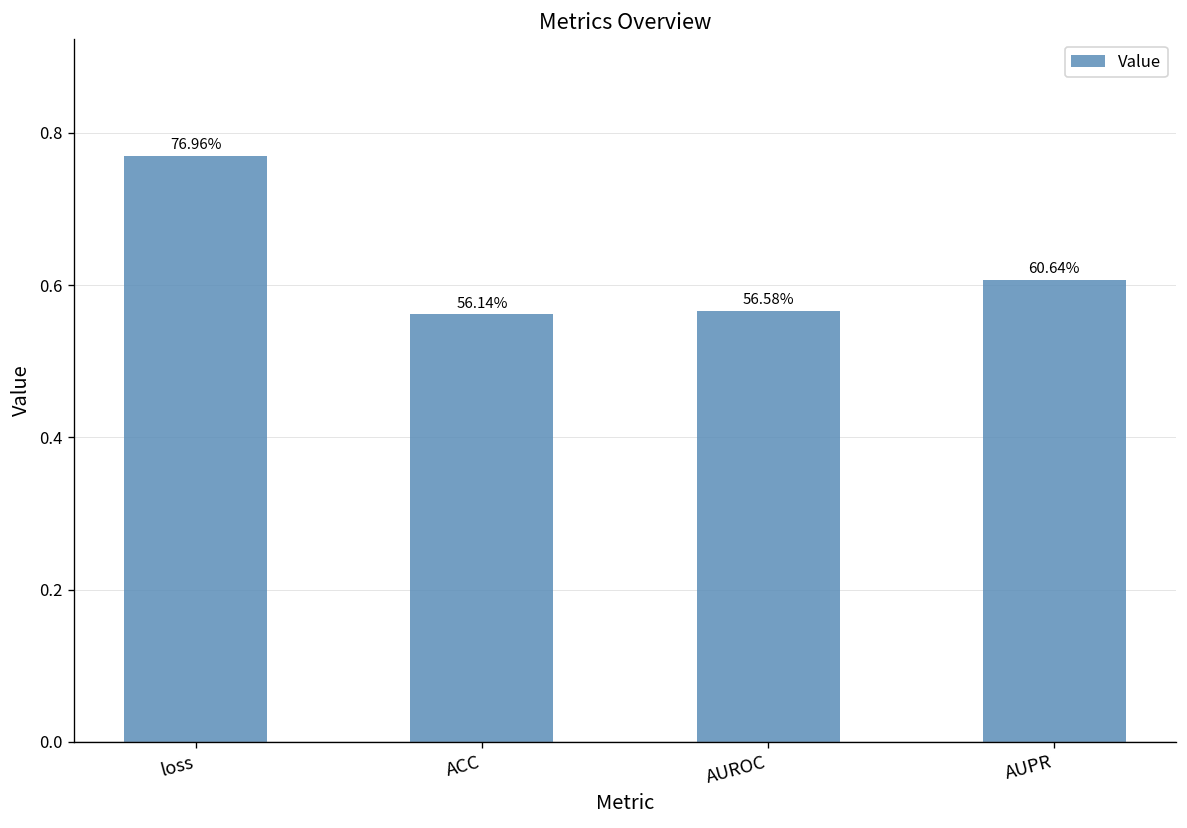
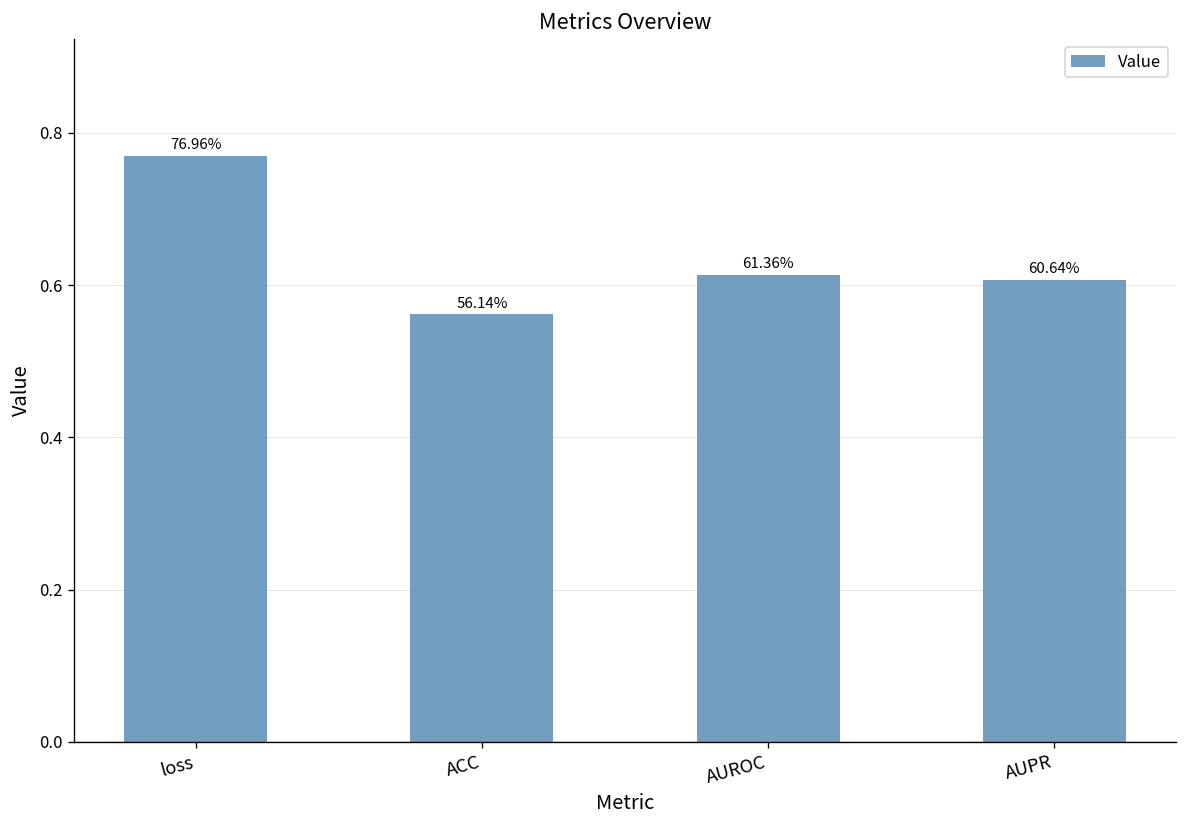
AUROC: 56.58% -> 61.36%
